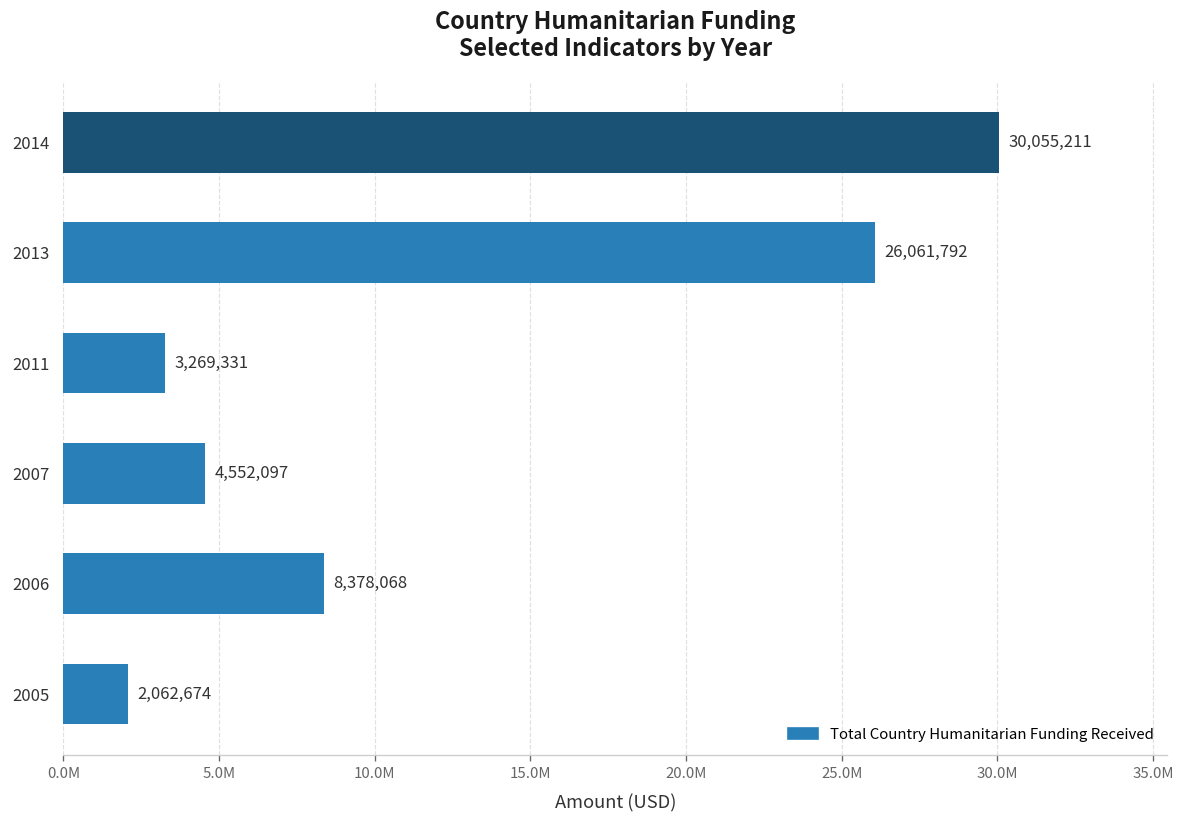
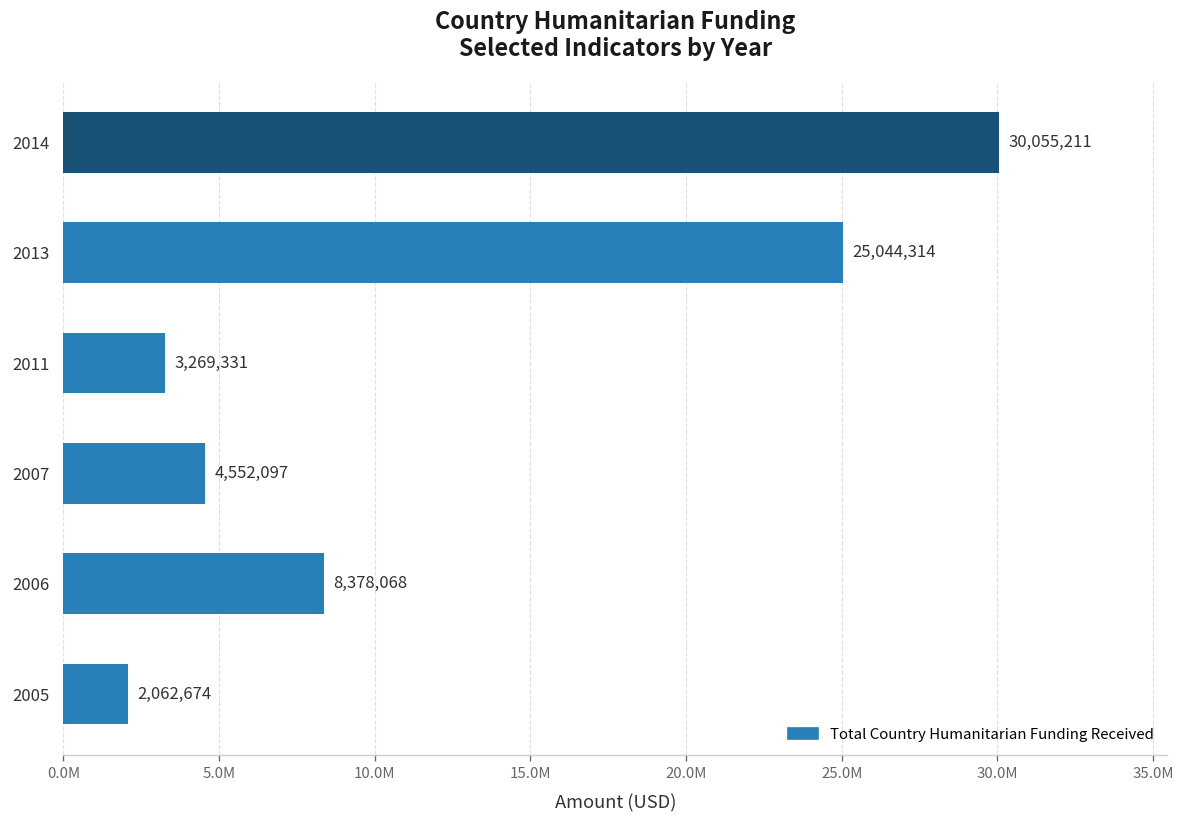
2013: 26,061,792 -> 25,044,314
